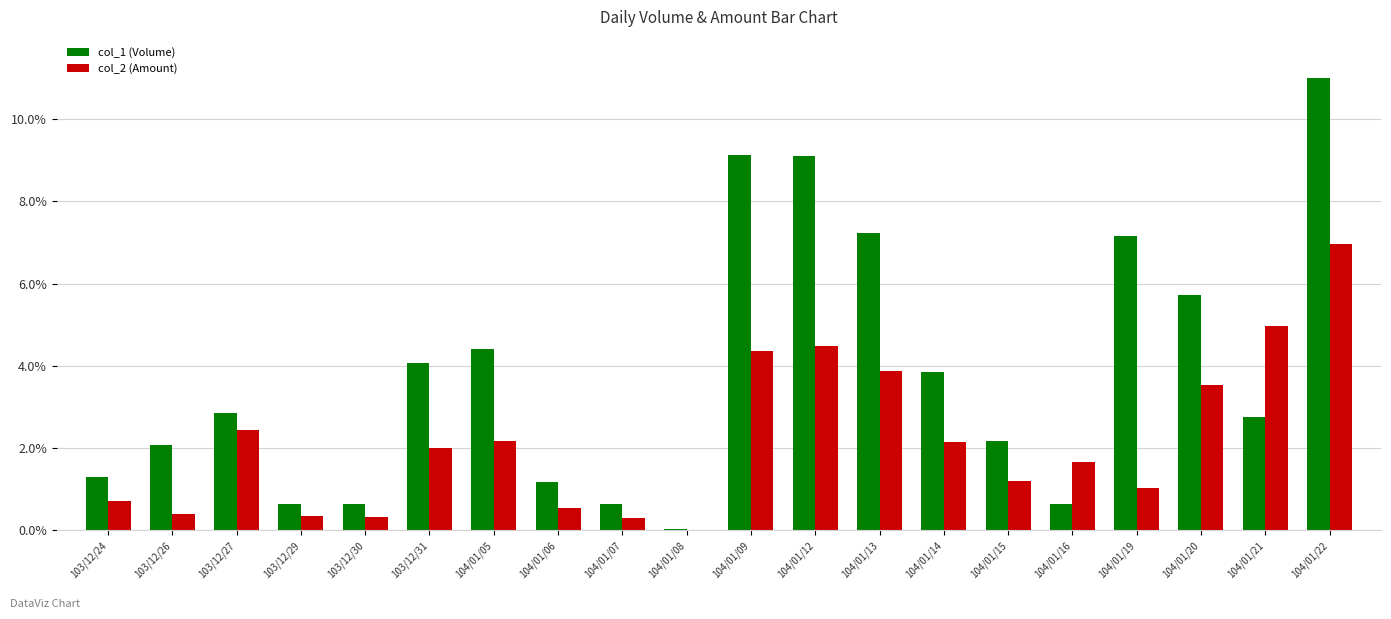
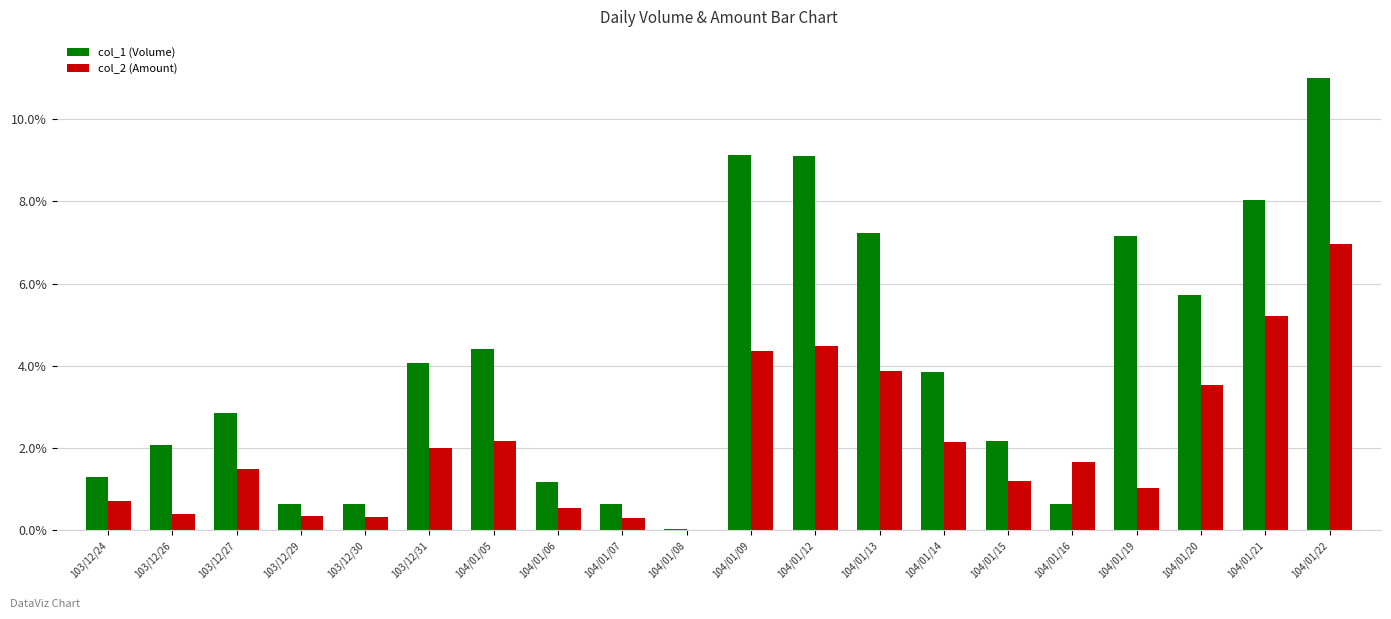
col_2 (Amount), 103/12/27: 2.4% -> 1.5%
col_1 (Volume), 104/01/21: 2.8% -> 8.0%
col_2 (Amount), 104/01/21: 5.0% -> 5.2%
